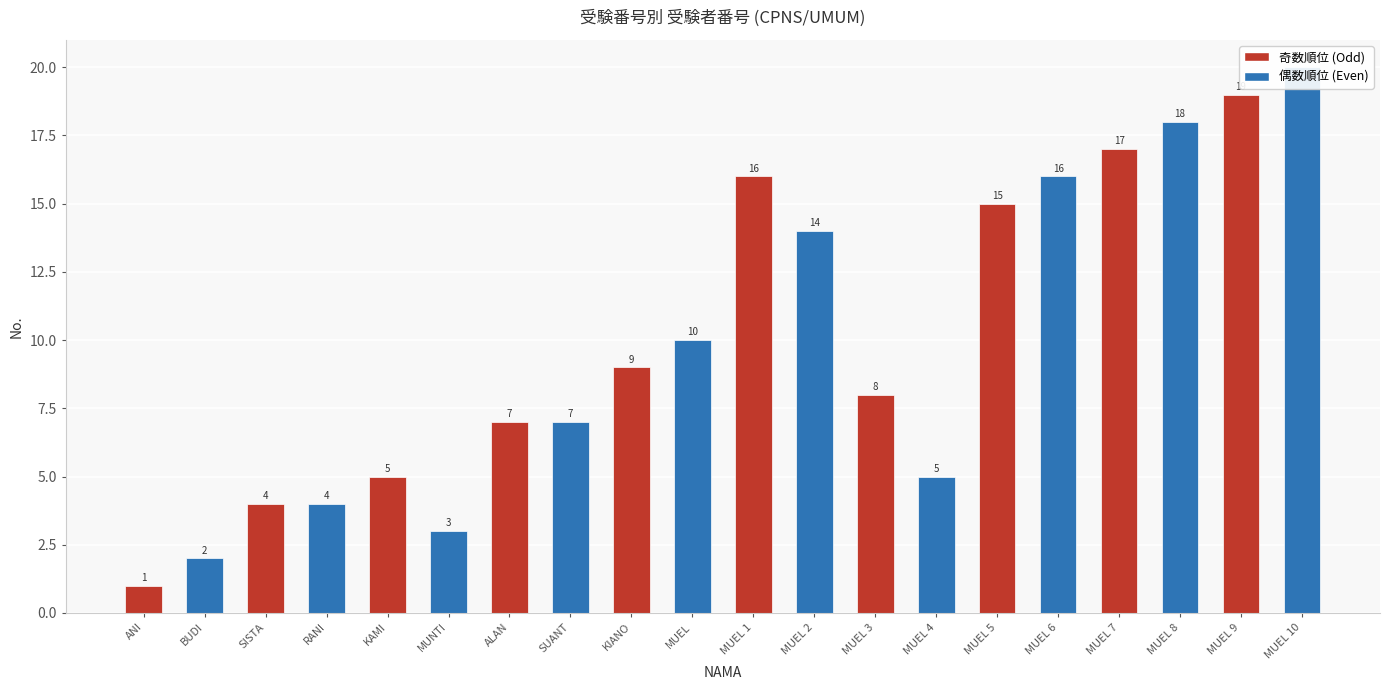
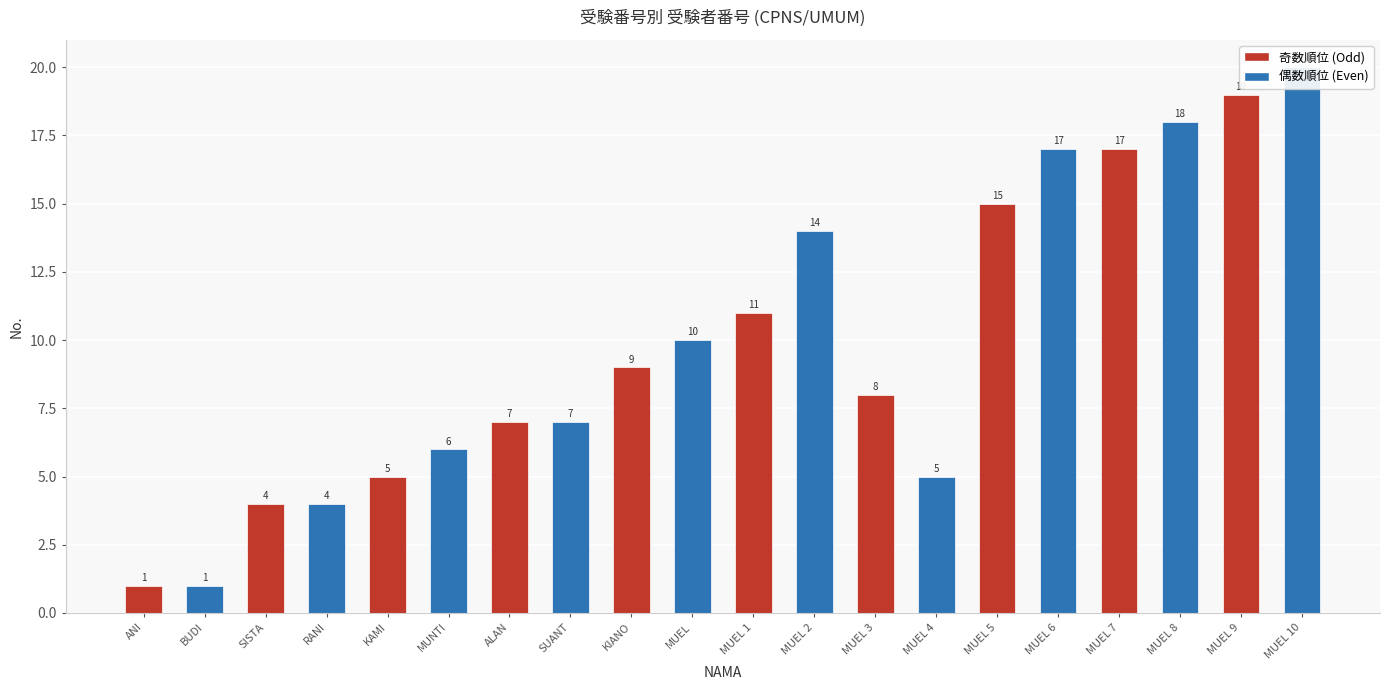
BUDI: 2 -> 1
MUNTI: 3 -> 6
MUEL 1: 16 -> 11
MUEL 6: 16 -> 17
